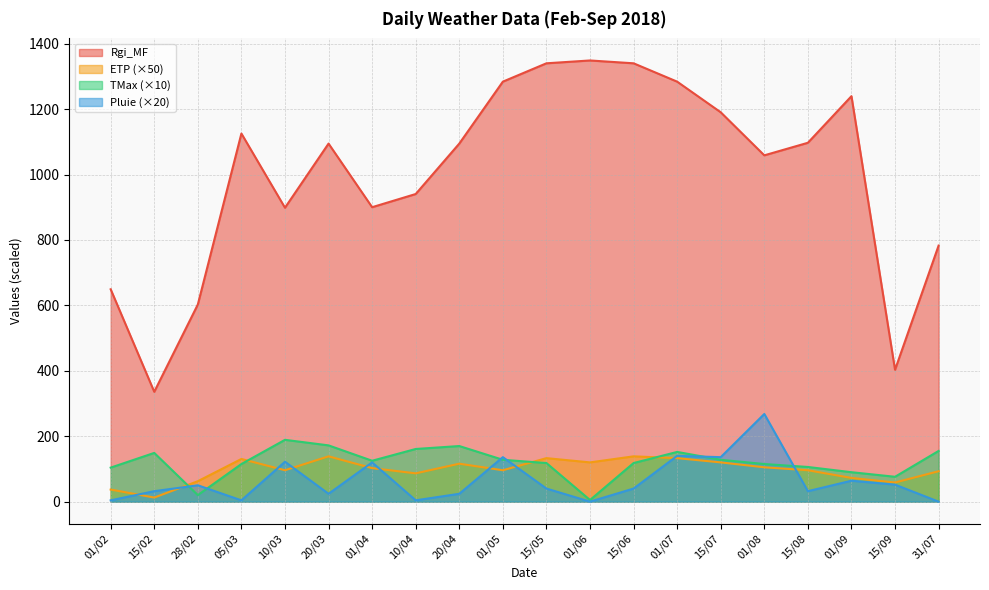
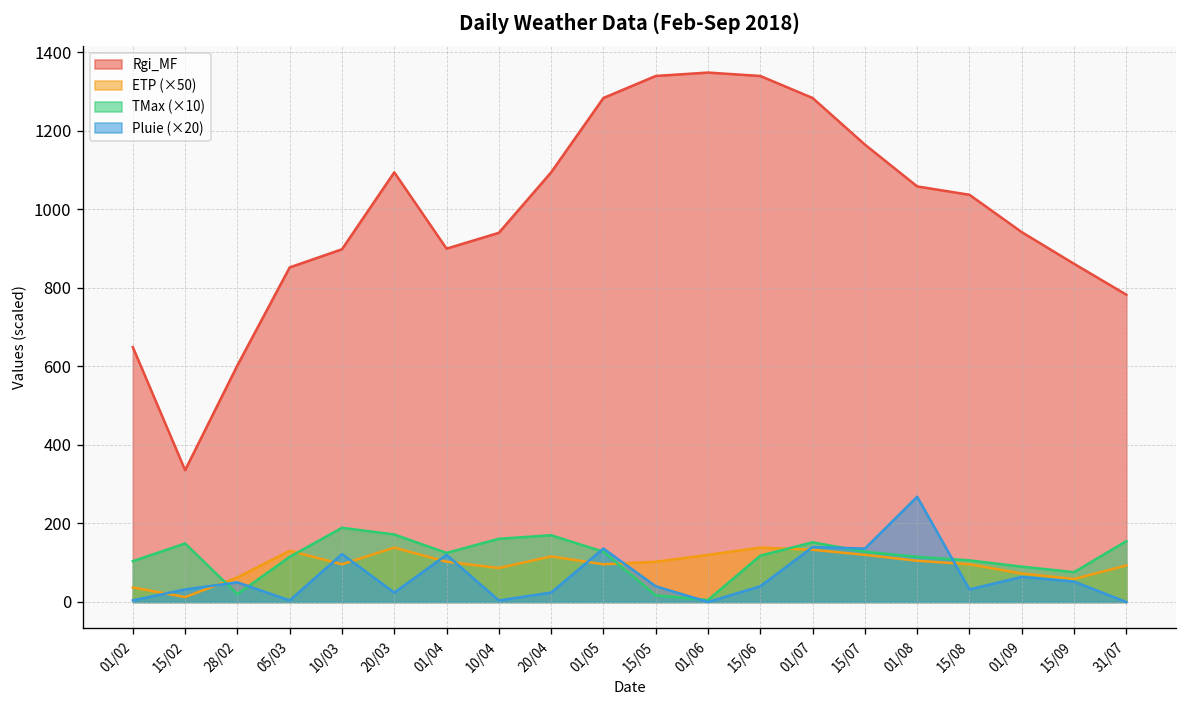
Rgi_MF, 05/03: 1130 -> 850
ETP (×50), 15/05: 130 -> 100
TMax (×10), 15/05: 120 -> 20
Rgi_MF, 15/07: 1190 -> 1170
Rgi_MF, 15/08: 1100 -> 1040
Rgi_MF, 01/09: 1240 -> 940
Rgi_MF, 15/09: 400 -> 860
